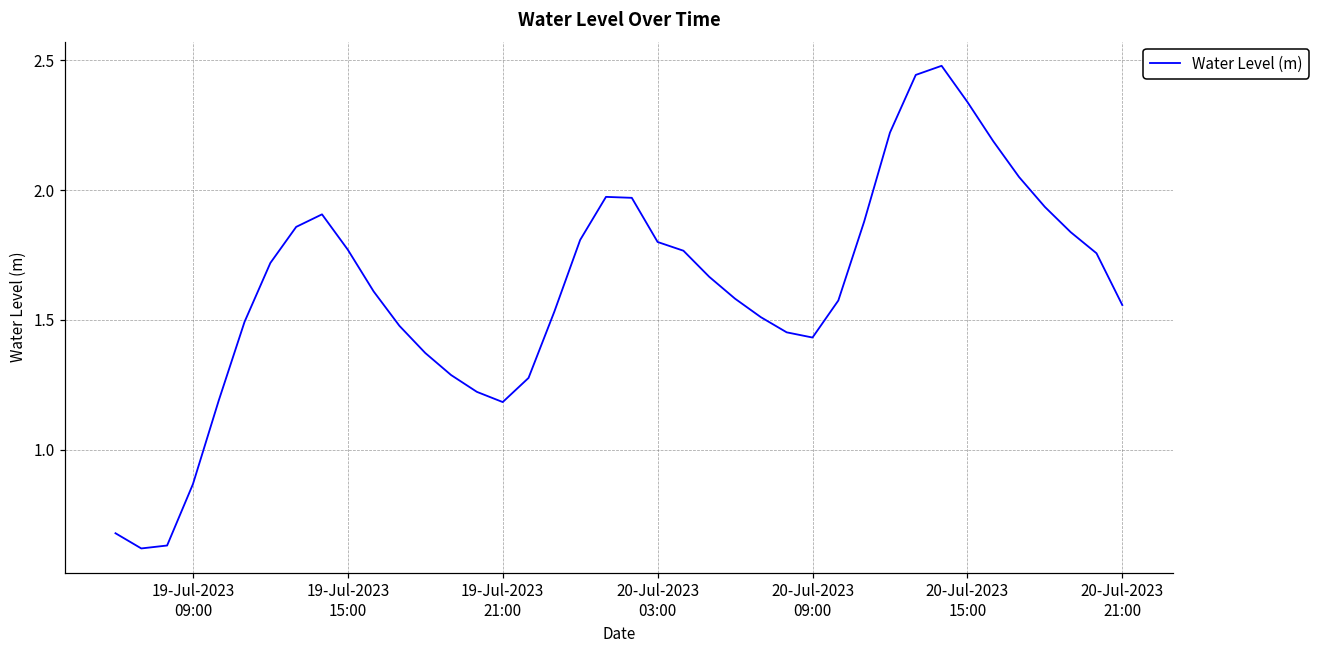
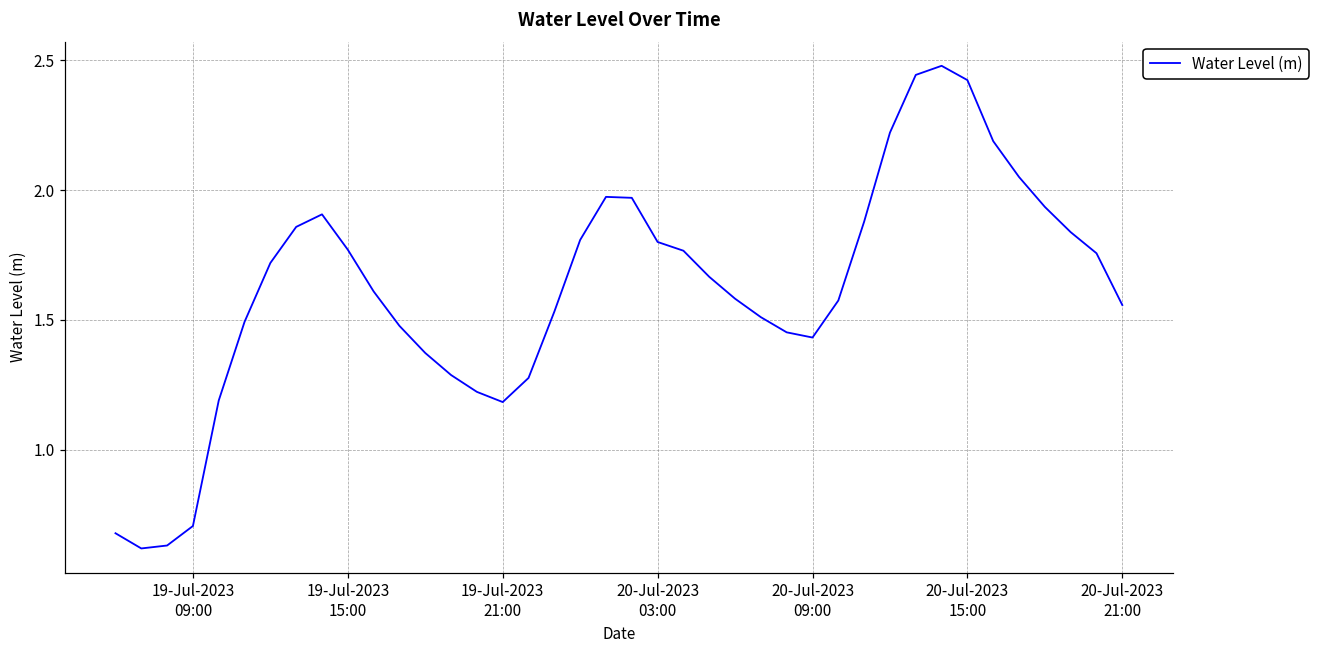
19-Jul-2023 09:00: 0.87 -> 0.71
20-Jul-2023 15:00: 2.34 -> 2.42
